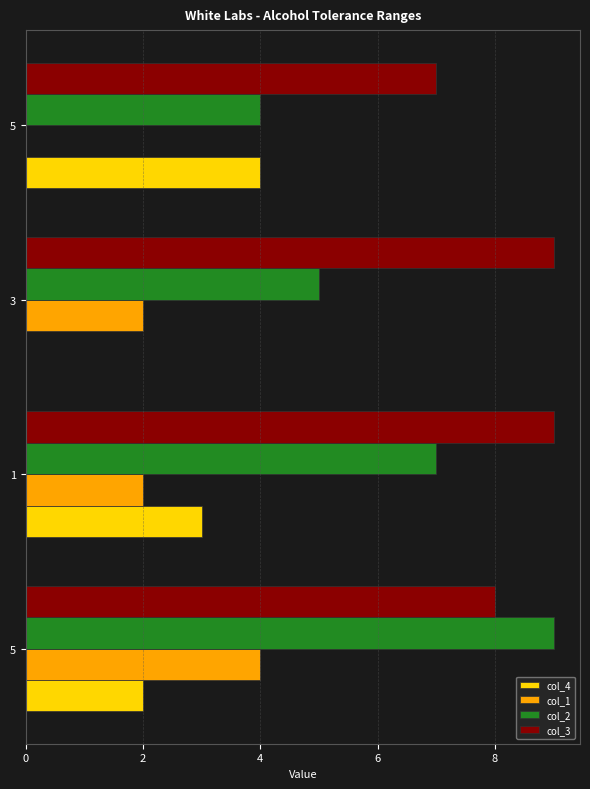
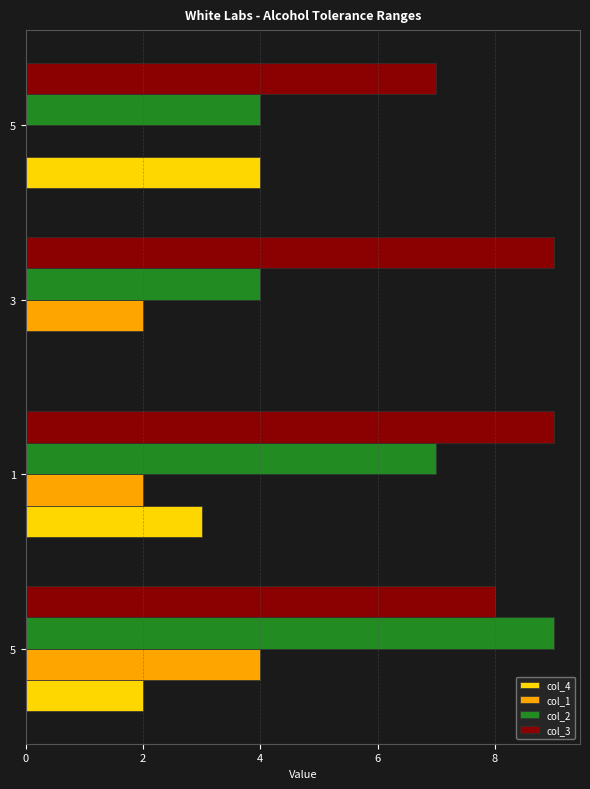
col_2, 3: 5 -> 4
